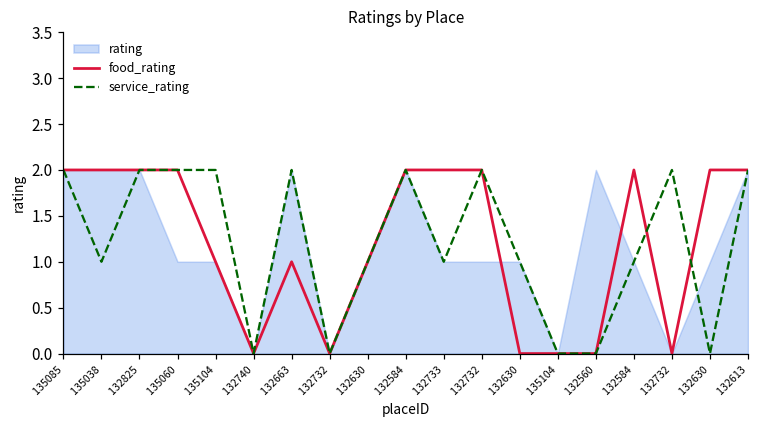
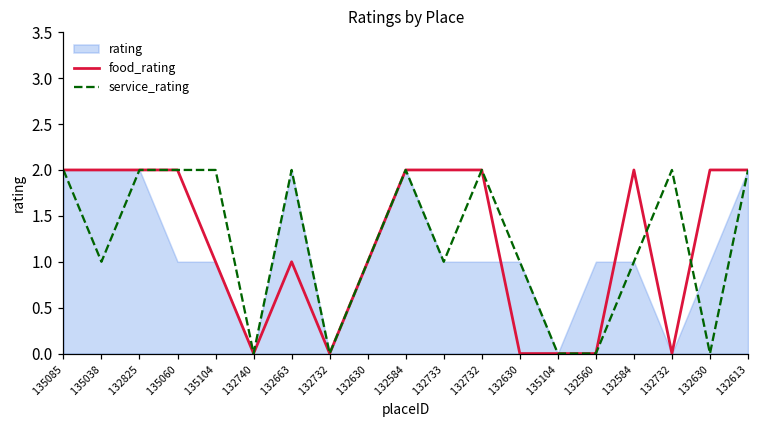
rating, 132560: 2 -> 1
